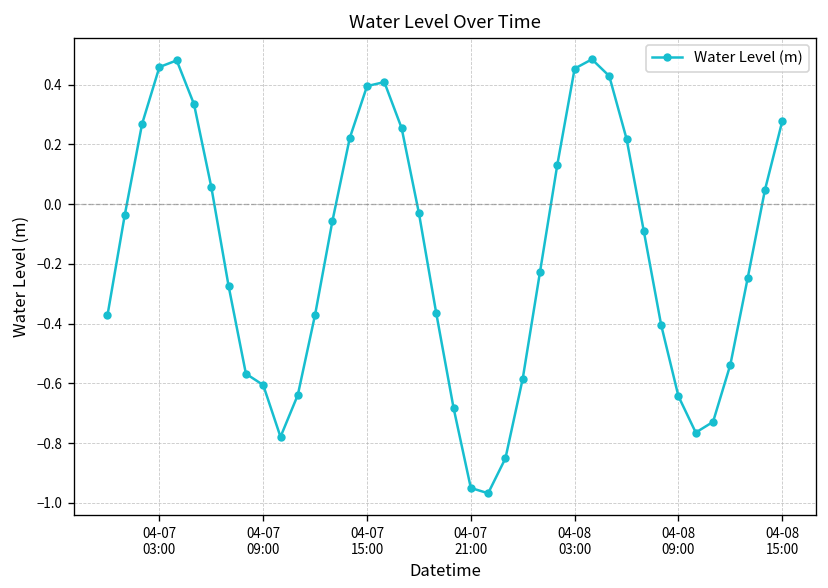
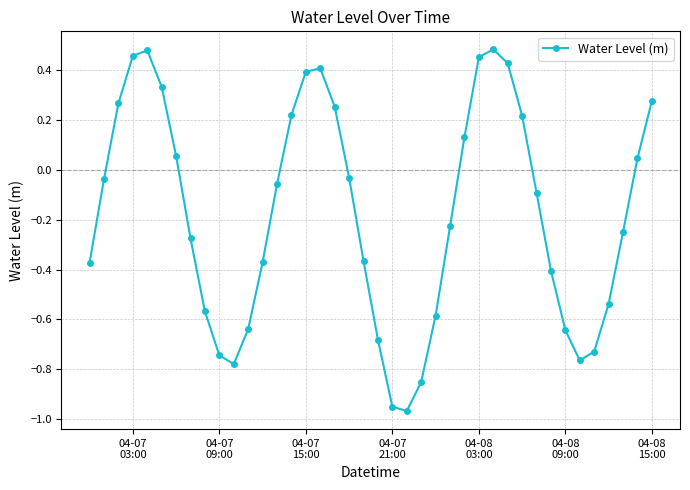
04-07 09:00: -0.61 -> -0.74
